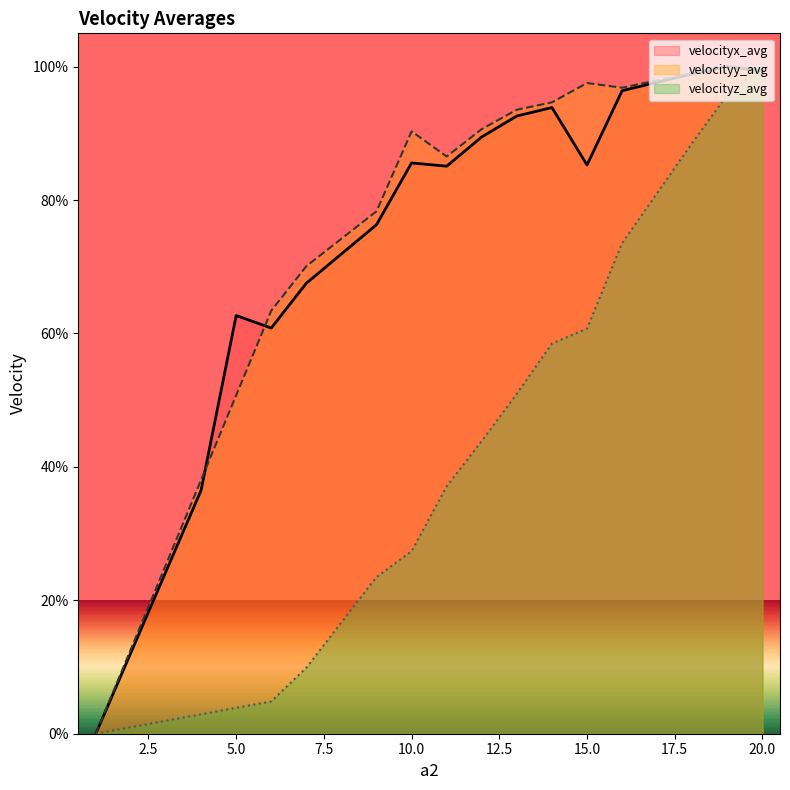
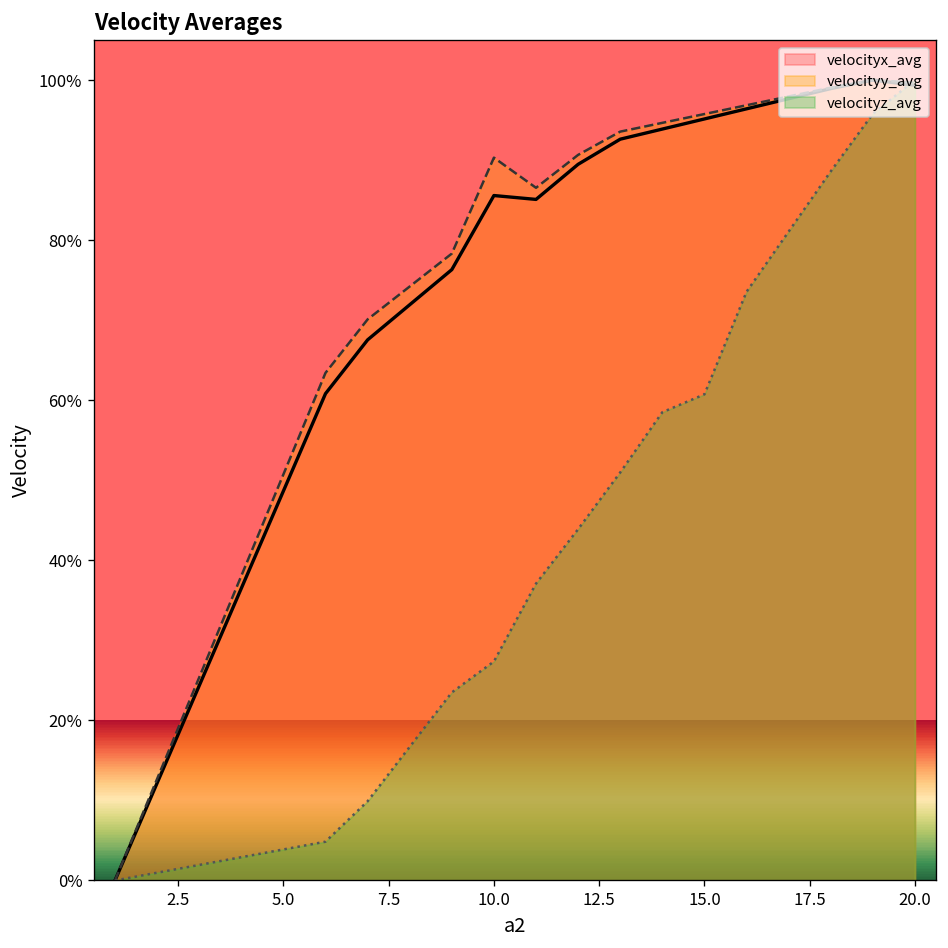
velocityx_avg, 5.0: 63% -> 49%
velocityx_avg, 15.0: 85% -> 95%
velocityy_avg, 15.0: 98% -> 96%
